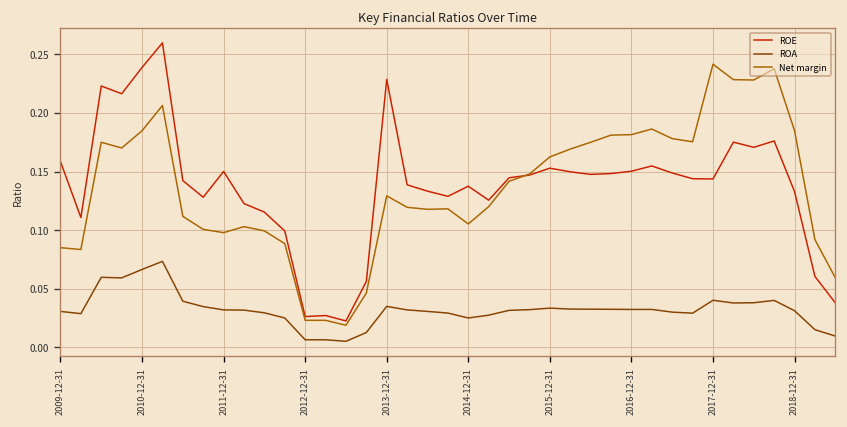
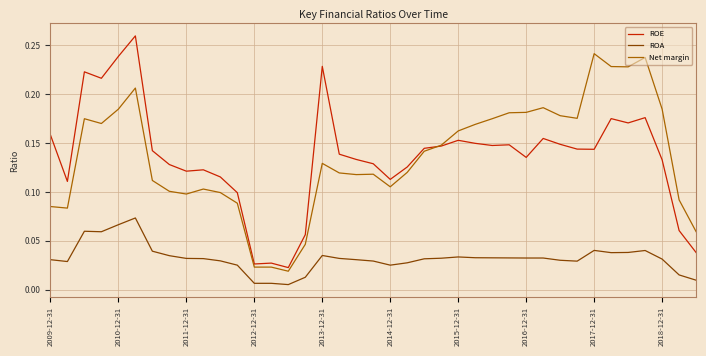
ROE, 2011-12-31: 0.15 -> 0.12
ROE, 2014-12-31: 0.14 -> 0.11
ROE, 2016-12-31: 0.15 -> 0.14
